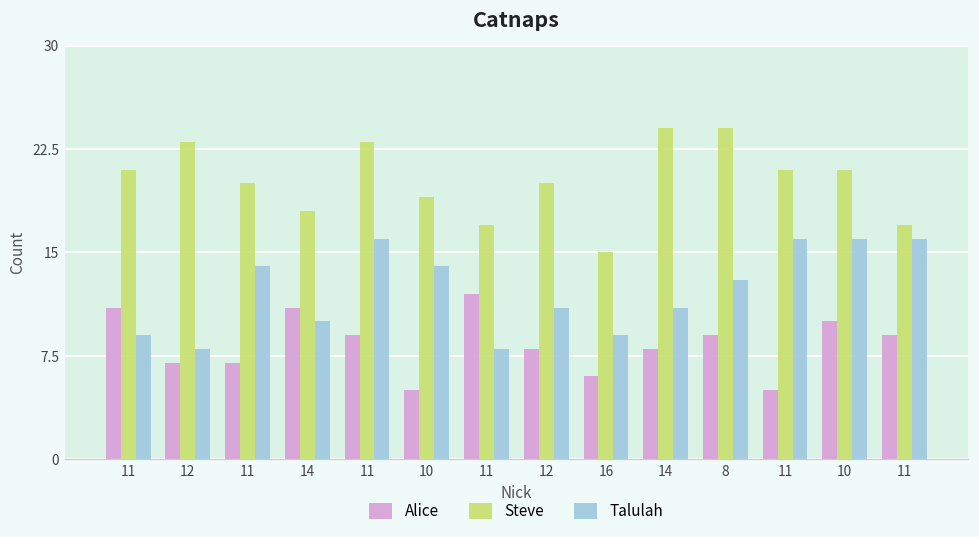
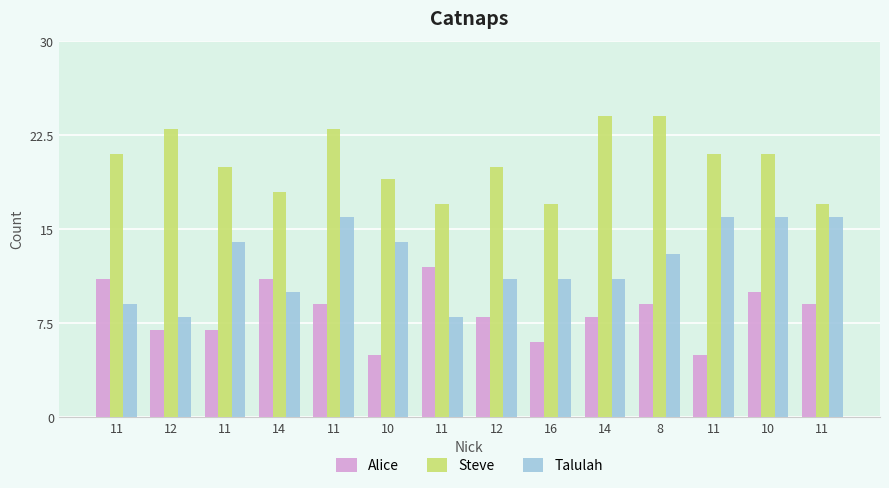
Steve, 16: 15 -> 17
Talulah, 16: 9 -> 11
